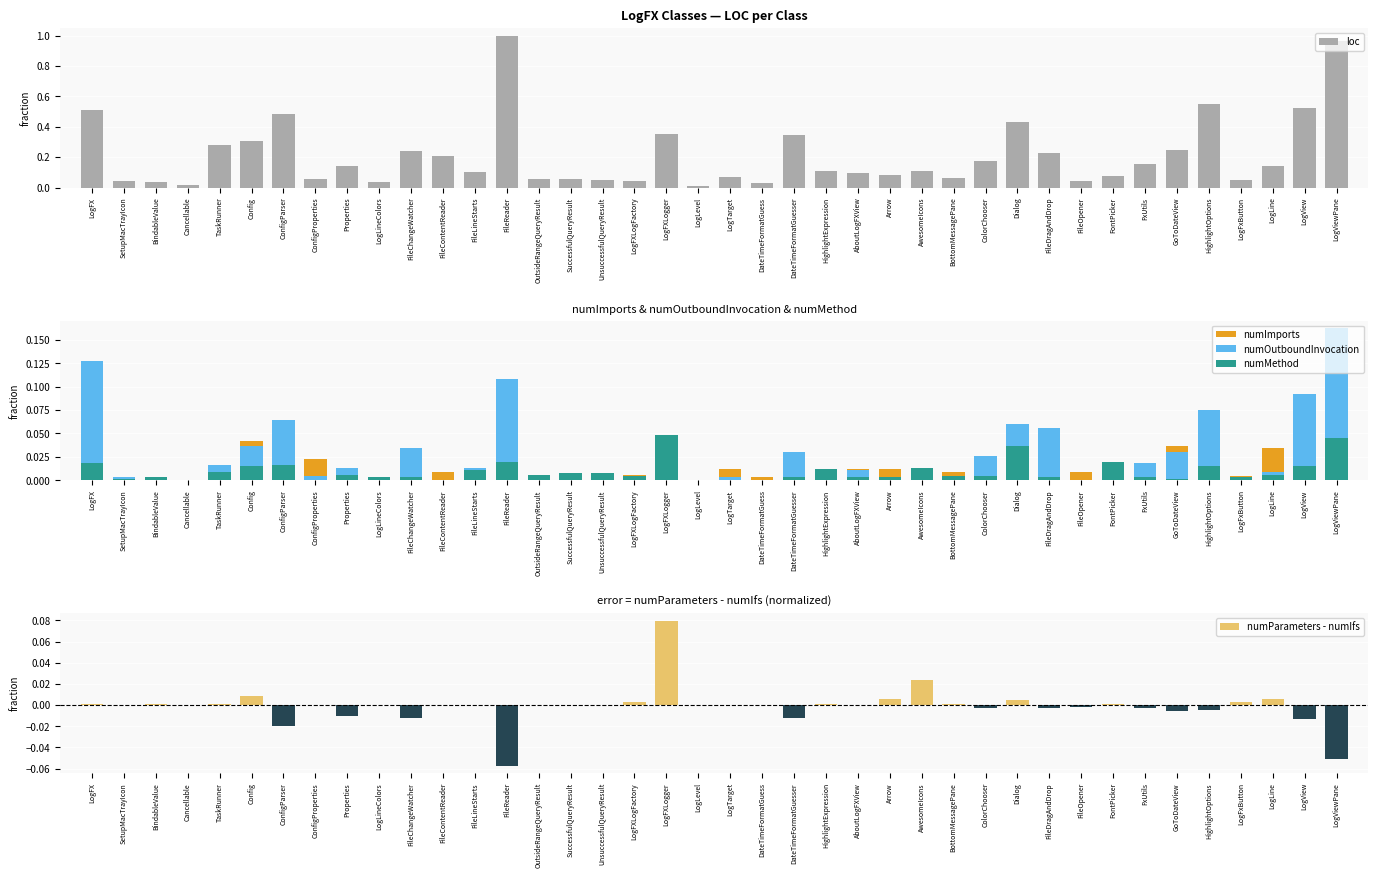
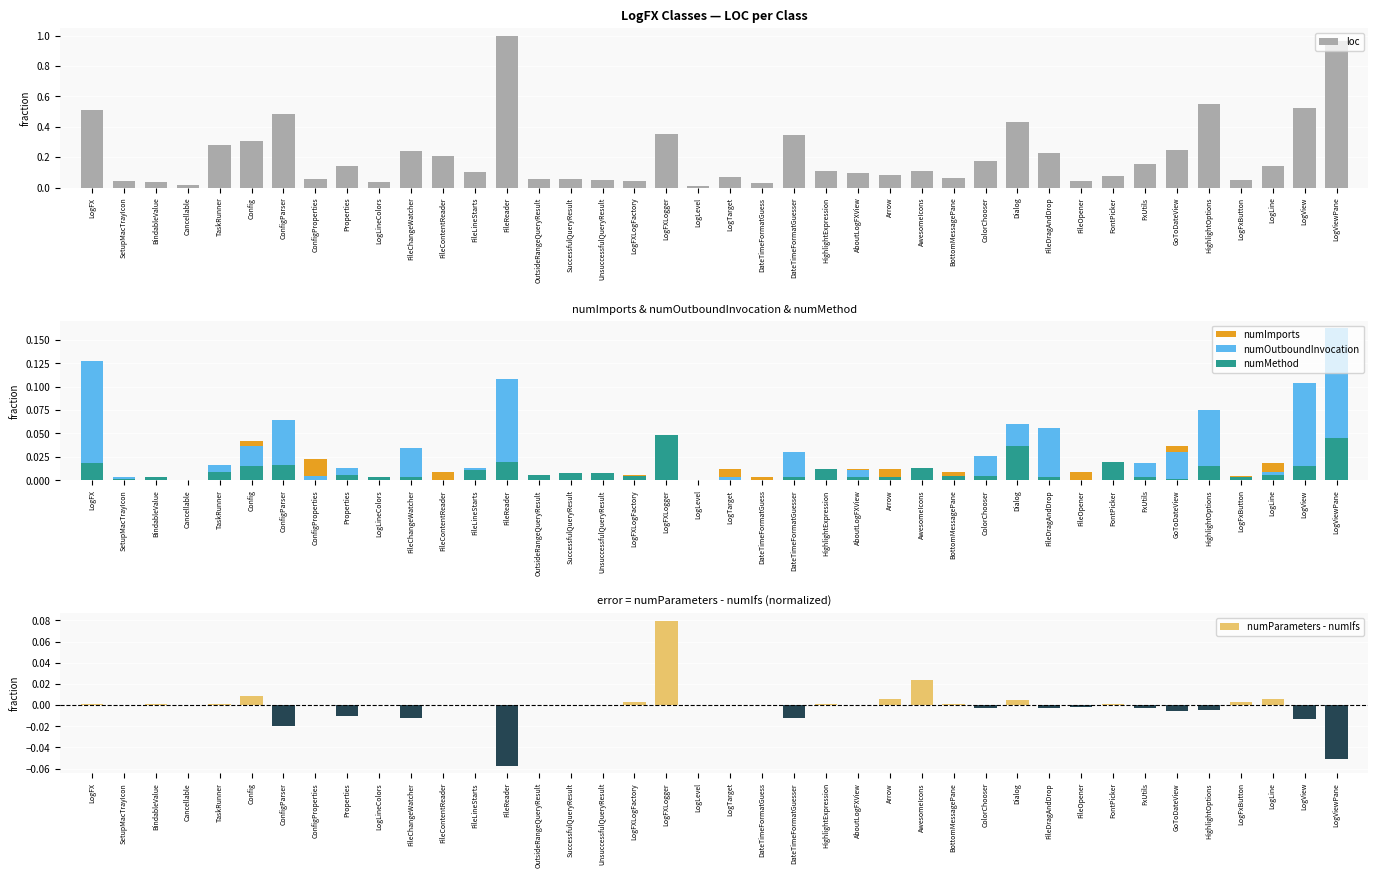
numImports & numOutboundInvocation & numMethod, numImports, LogLine: 0.03 -> 0.02
numImports & numOutboundInvocation & numMethod, numOutboundInvocation, LogView: 0.09 -> 0.10
